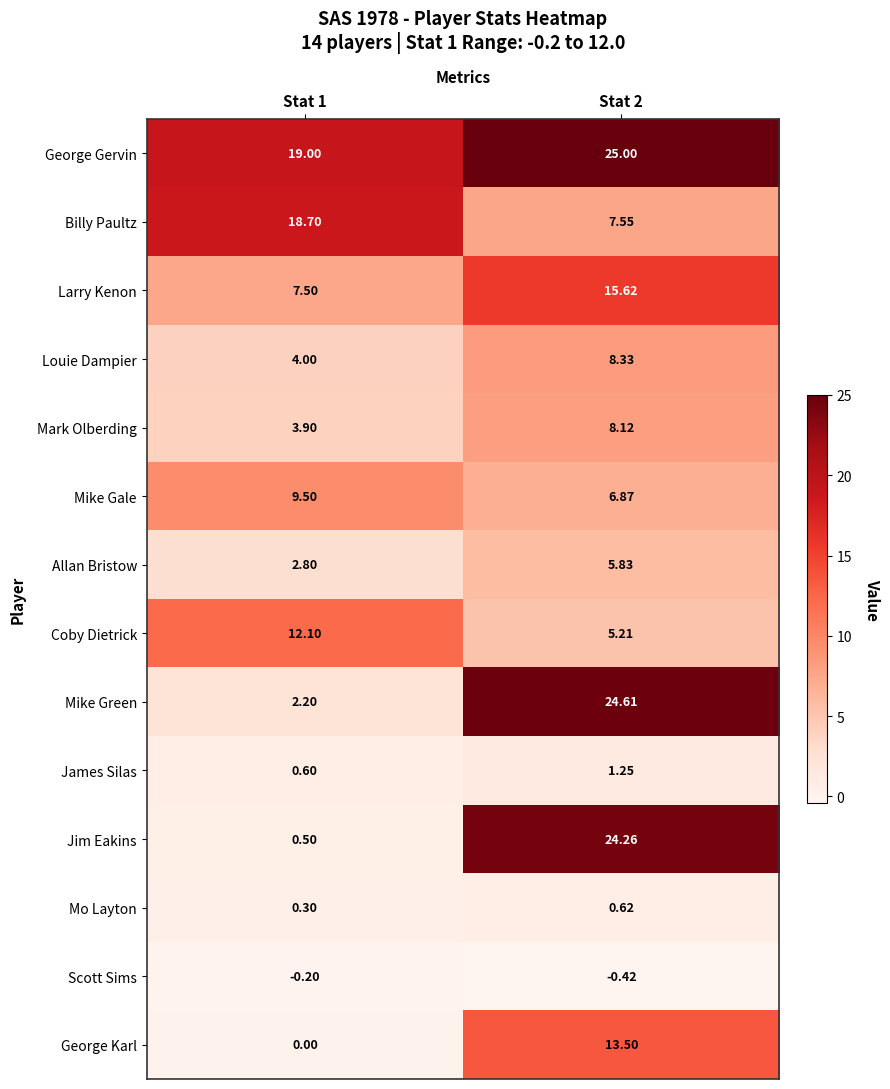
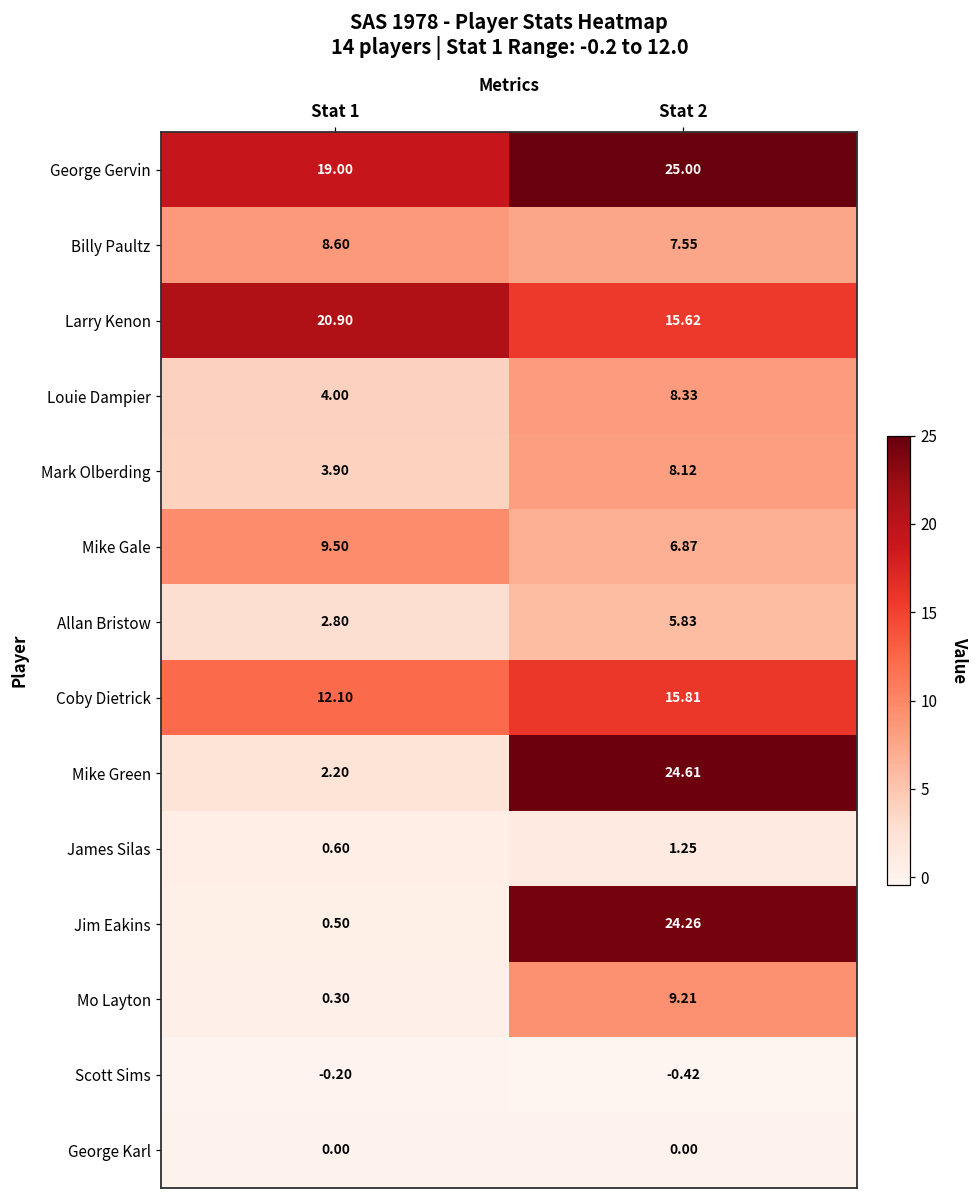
Billy Paultz, Stat 1: 18.70 -> 8.60
Larry Kenon, Stat 1: 7.50 -> 20.90
Coby Dietrick, Stat 2: 5.21 -> 15.81
Mo Layton, Stat 2: 0.62 -> 9.21
George Karl, Stat 2: 13.50 -> 0.00
